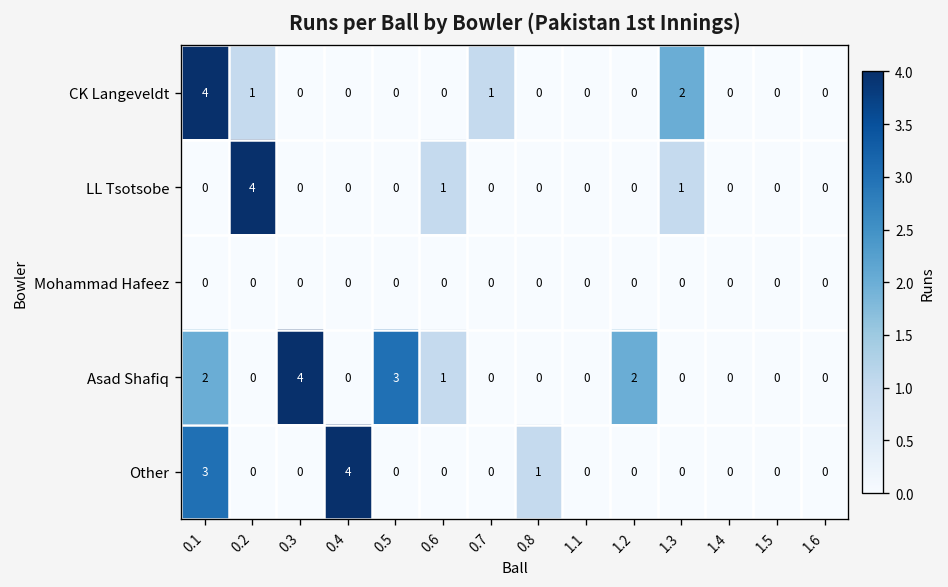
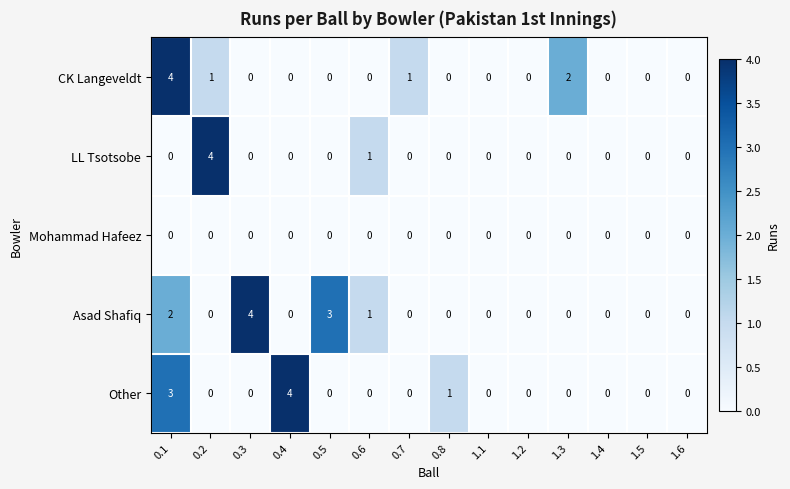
LL Tsotsobe, 1.3: 1 -> 0
Asad Shafiq, 1.2: 2 -> 0
